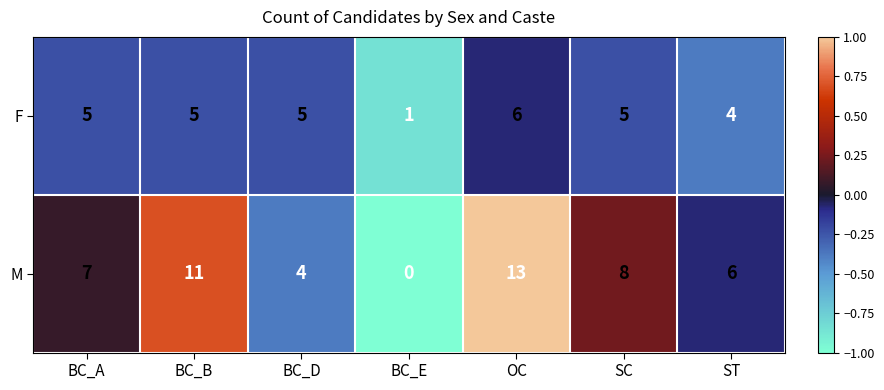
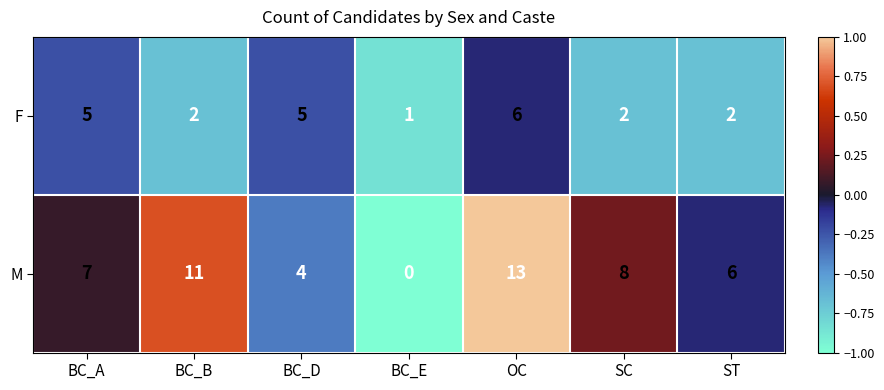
F, BC_B: 5 -> 2
F, SC: 5 -> 2
F, ST: 4 -> 2
